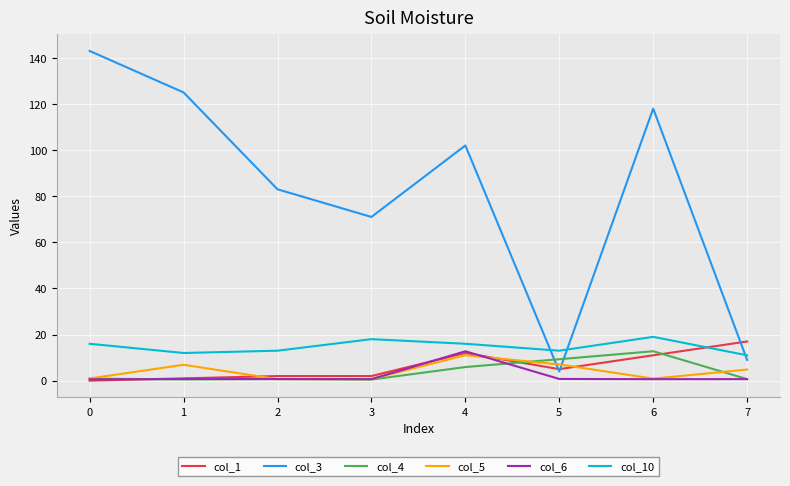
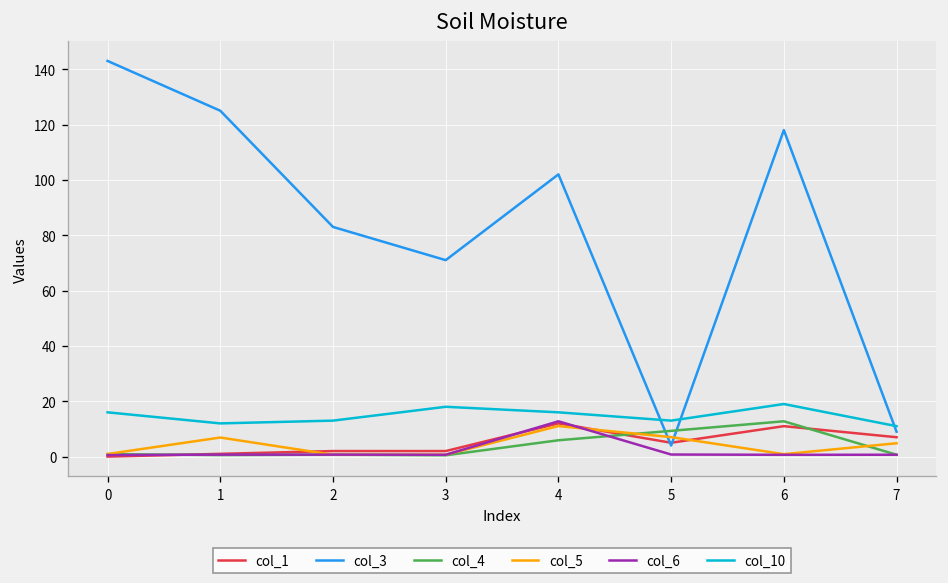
col_1, 7: 17 -> 7
